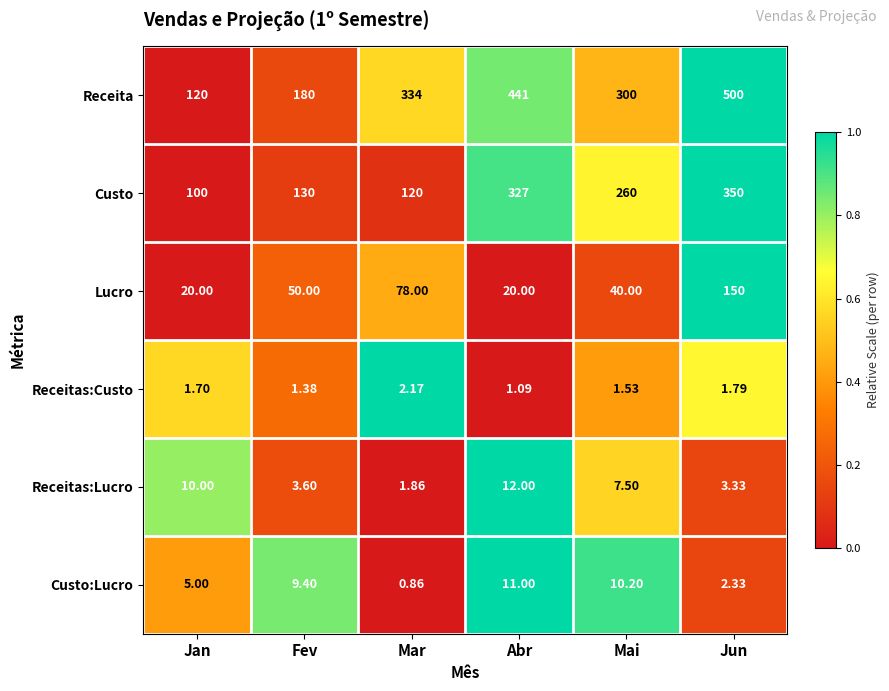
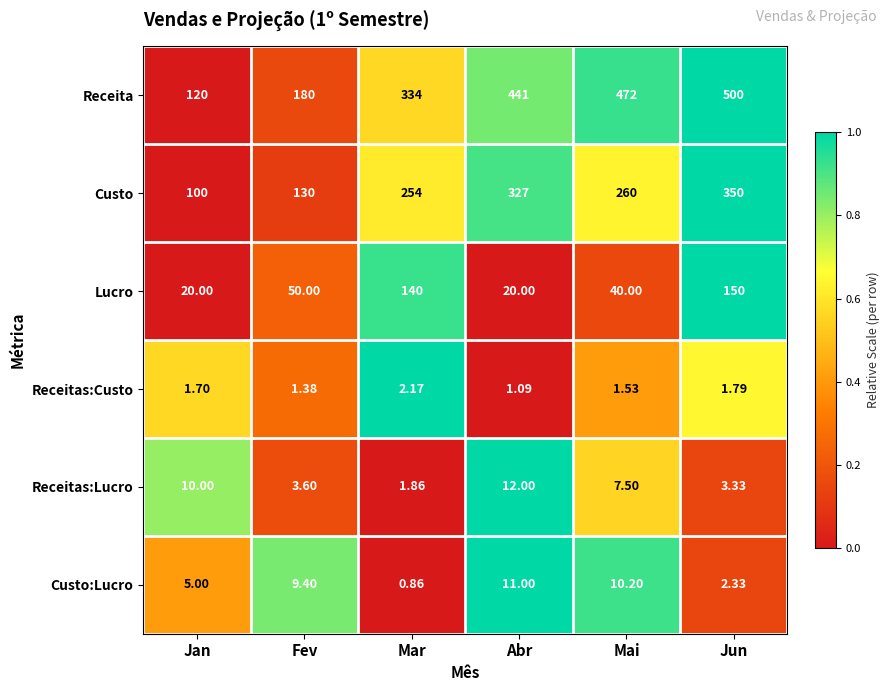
Receita, Mai: 300 -> 472
Custo, Mar: 120 -> 254
Lucro, Mar: 78.00 -> 140
